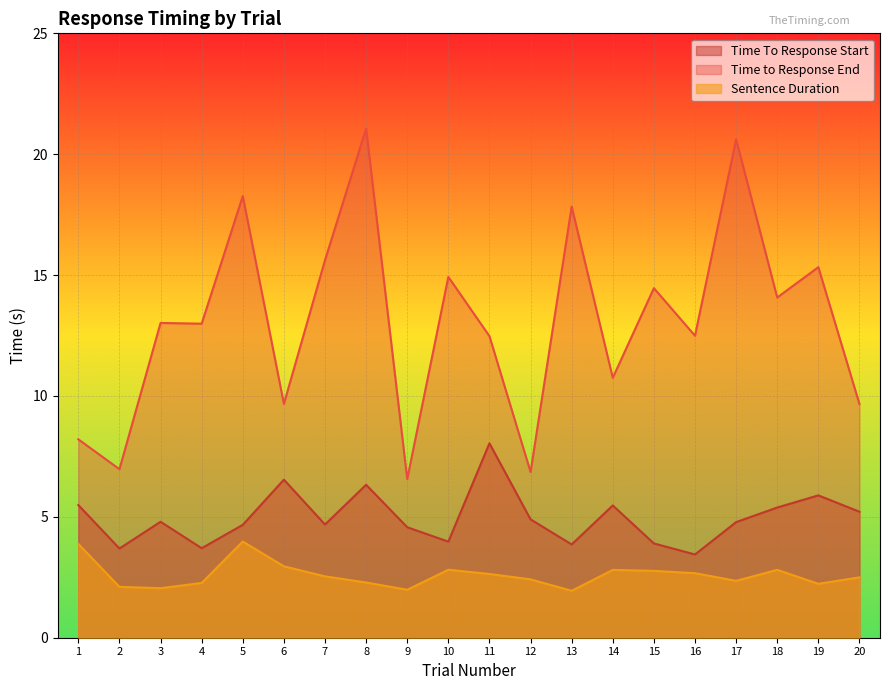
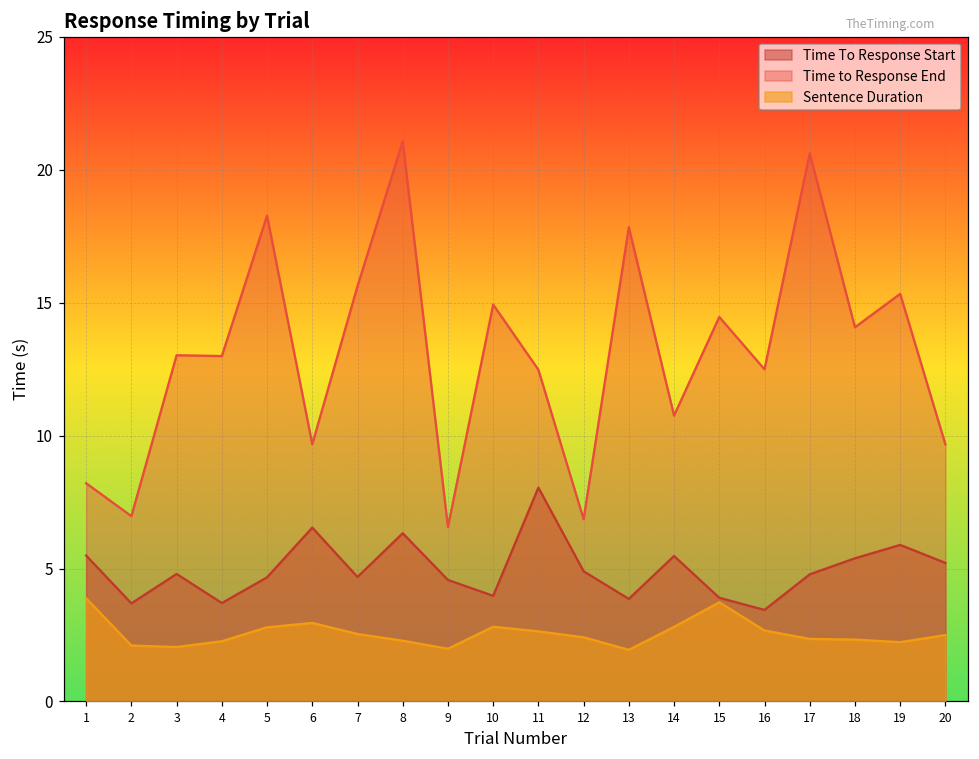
Sentence Duration, 5: 4.0 -> 2.8
Sentence Duration, 15: 2.8 -> 3.7
Sentence Duration, 18: 2.8 -> 2.3
